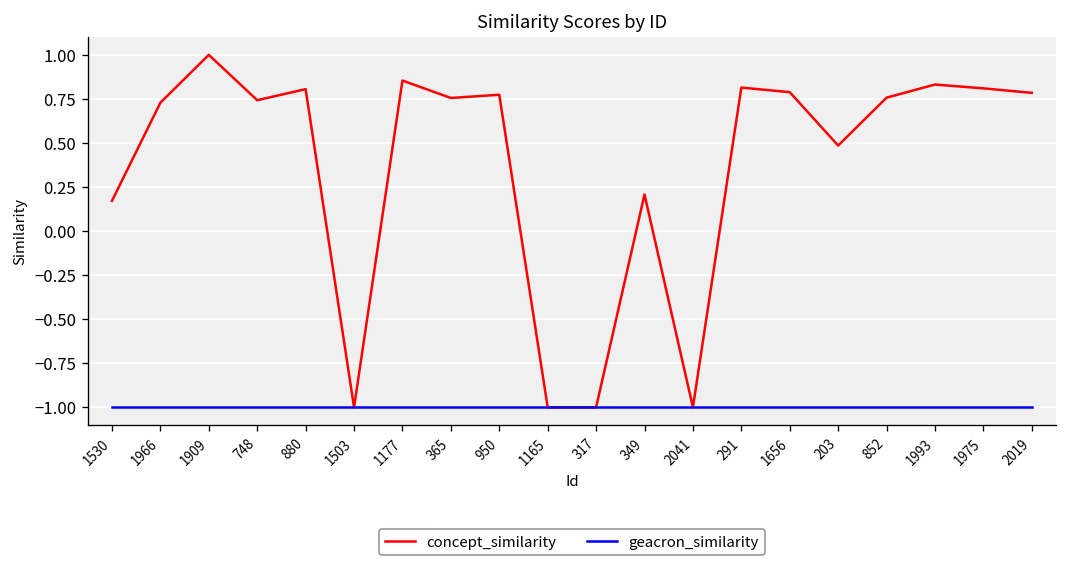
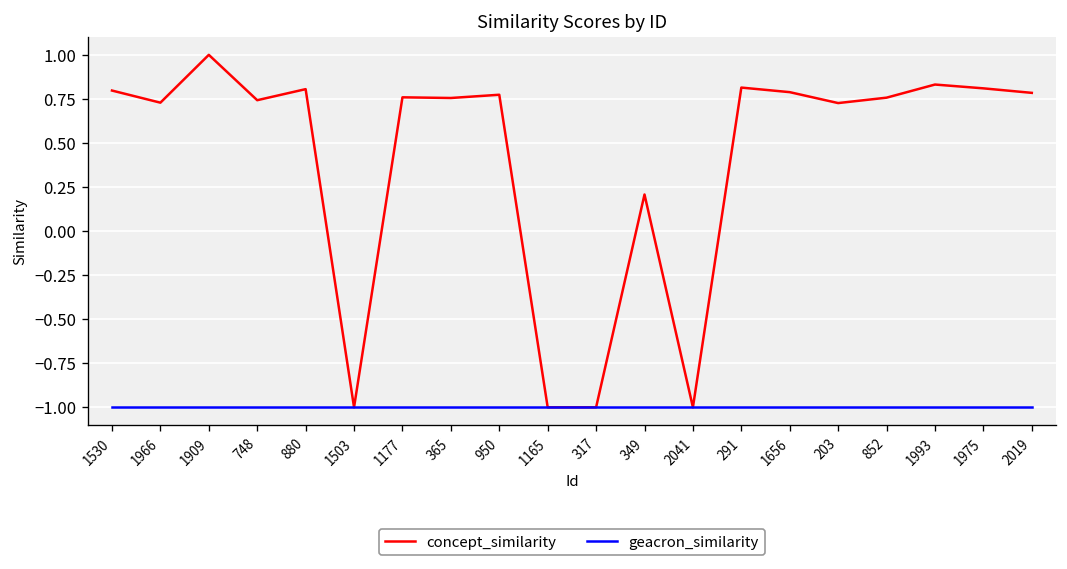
concept_similarity, 1530: 0.17 -> 0.80
concept_similarity, 1177: 0.85 -> 0.76
concept_similarity, 203: 0.49 -> 0.73
